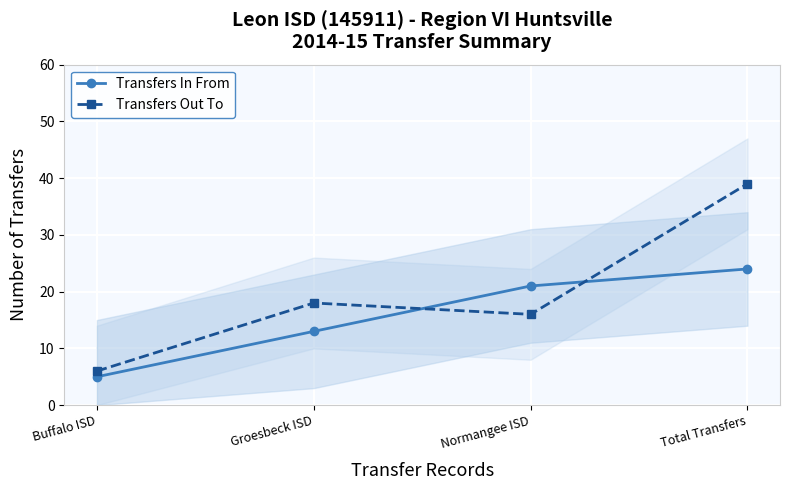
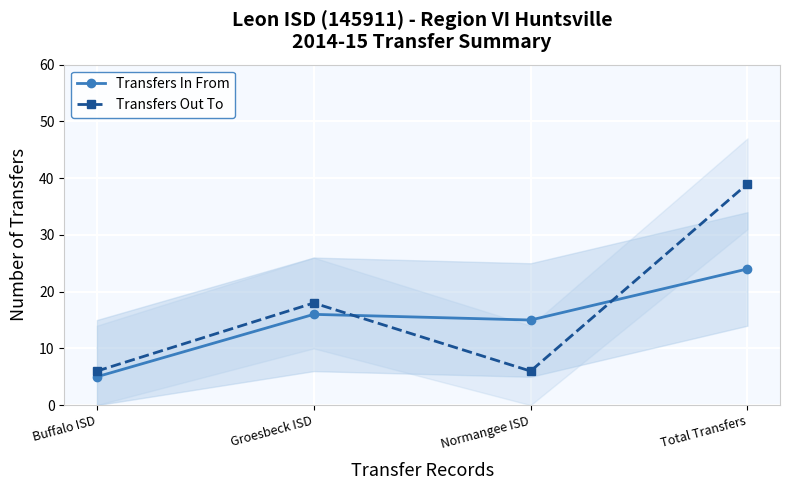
Transfers In From, Groesbeck ISD: 13 -> 16
Transfers In From, Normangee ISD: 21 -> 15
Transfers Out To, Normangee ISD: 16 -> 6
